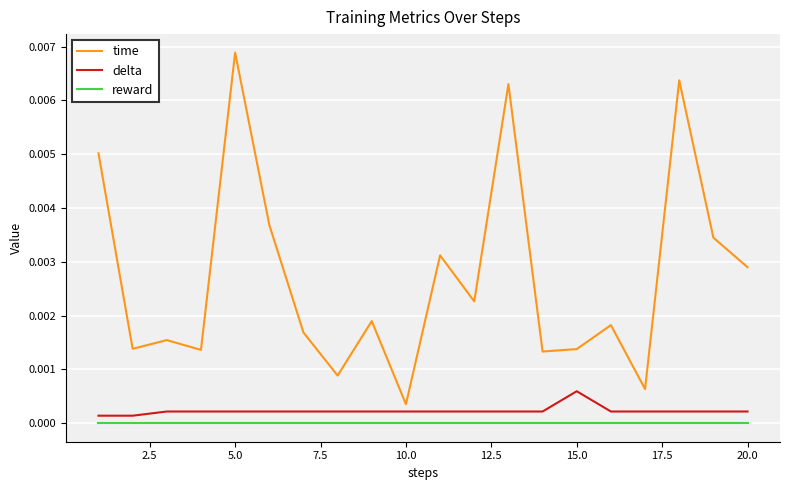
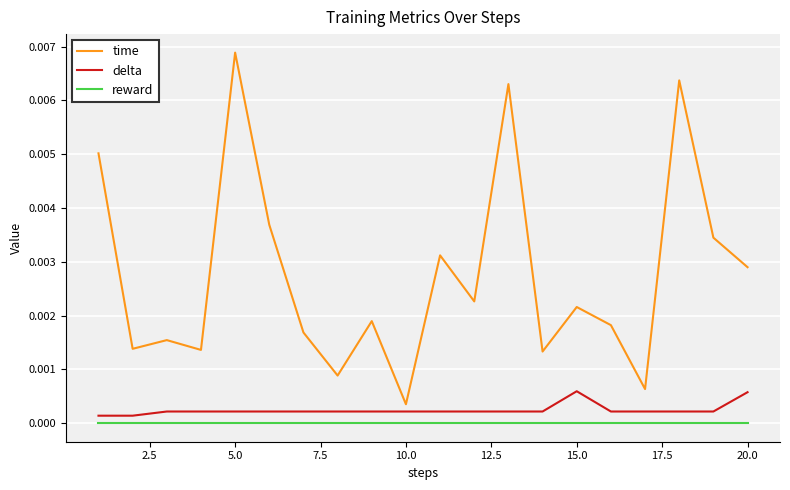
time, 15.0: 0.0014 -> 0.0022
delta, 20.0: 0.0002 -> 0.0006
